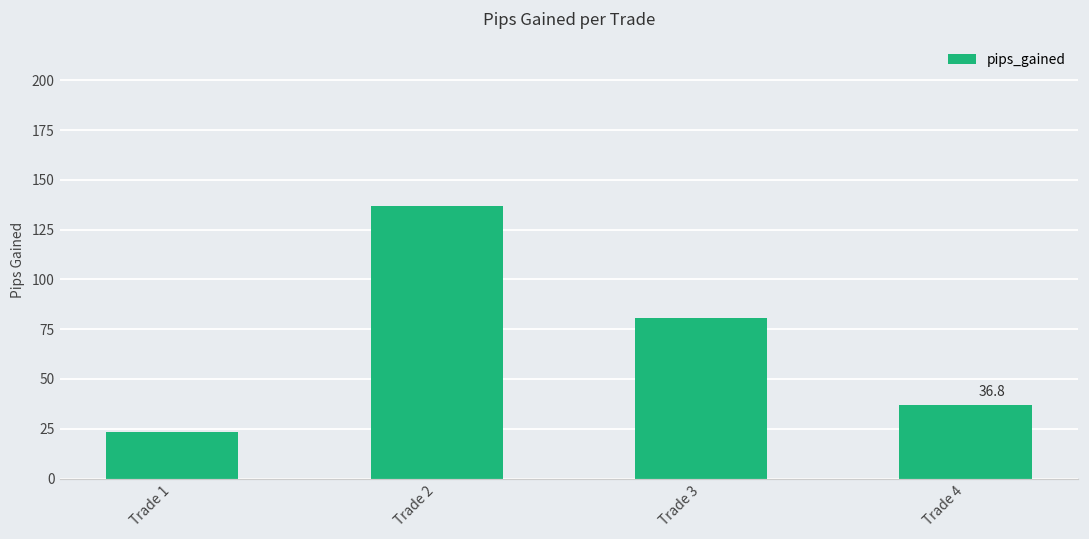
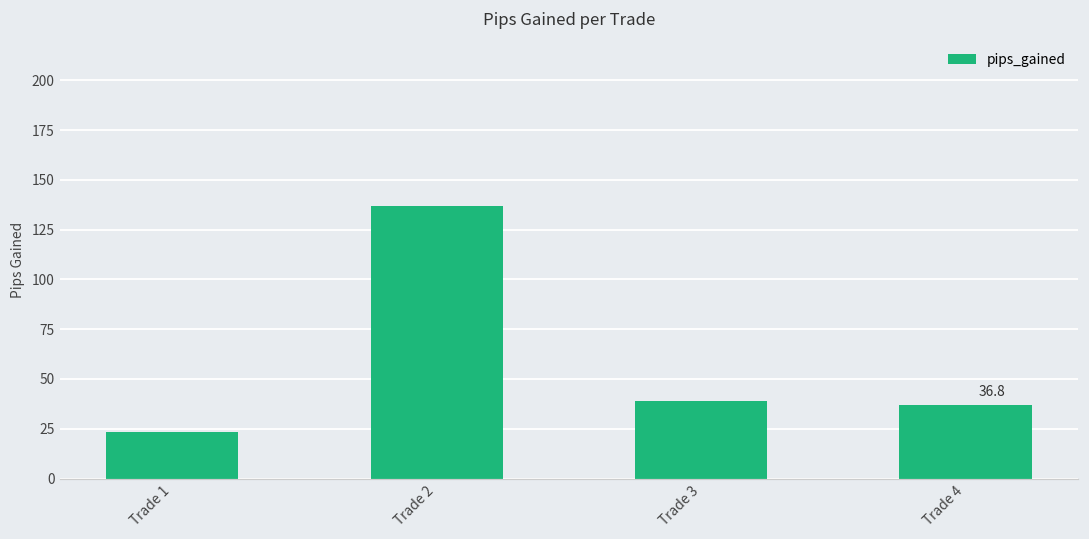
Trade 3: 81 -> 39
